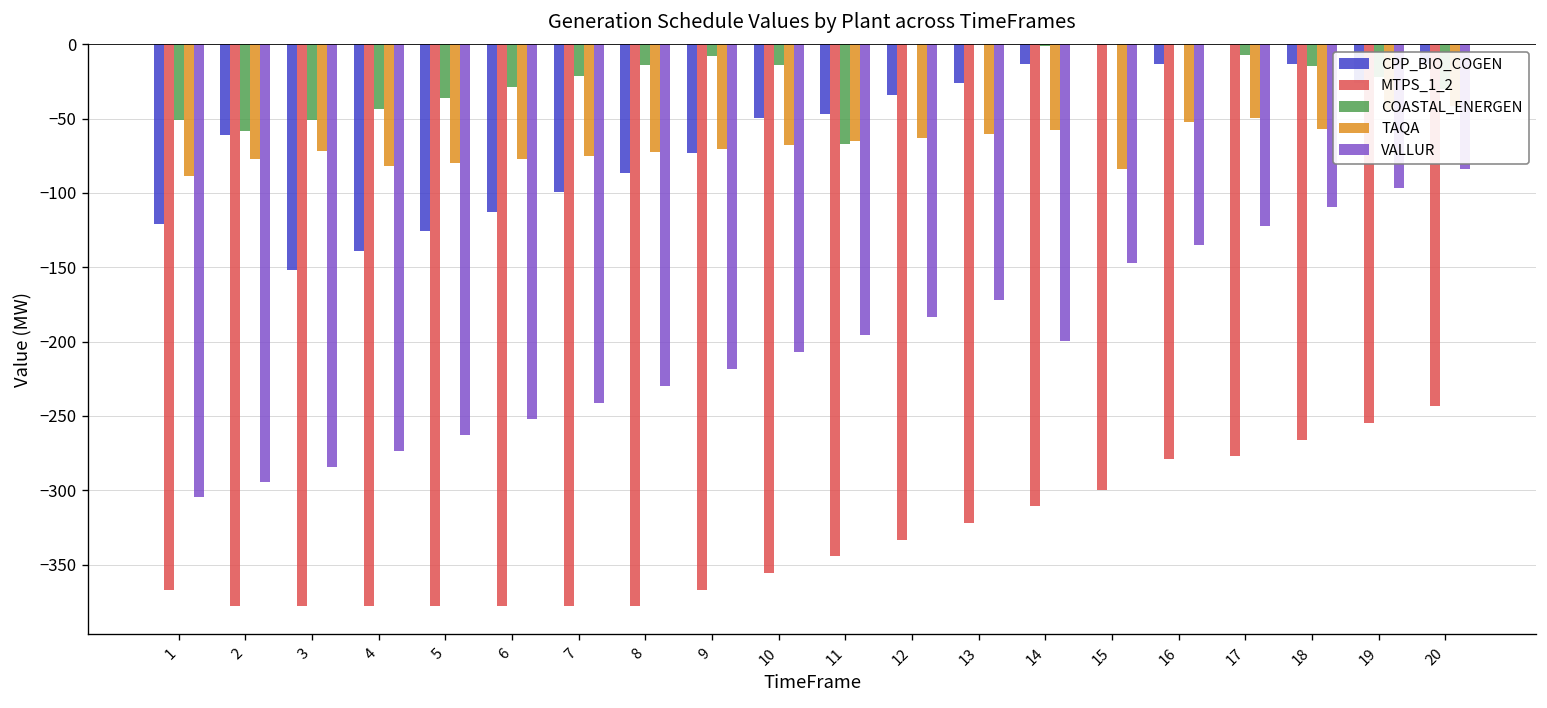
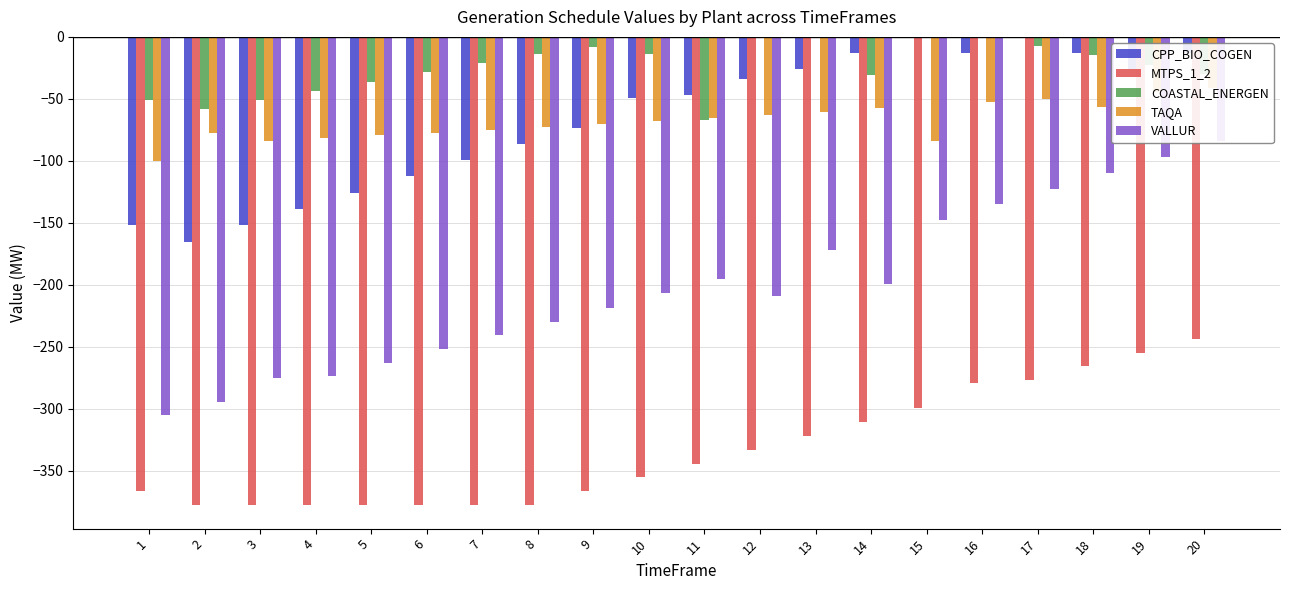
CPP_BIO_COGEN, 1: -121 -> -152
TAQA, 1: -88 -> -100
CPP_BIO_COGEN, 2: -61 -> -165
TAQA, 3: -72 -> -84
VALLUR, 3: -284 -> -276
VALLUR, 12: -184 -> -209
COASTAL_ENERGEN, 14: -1 -> -31
